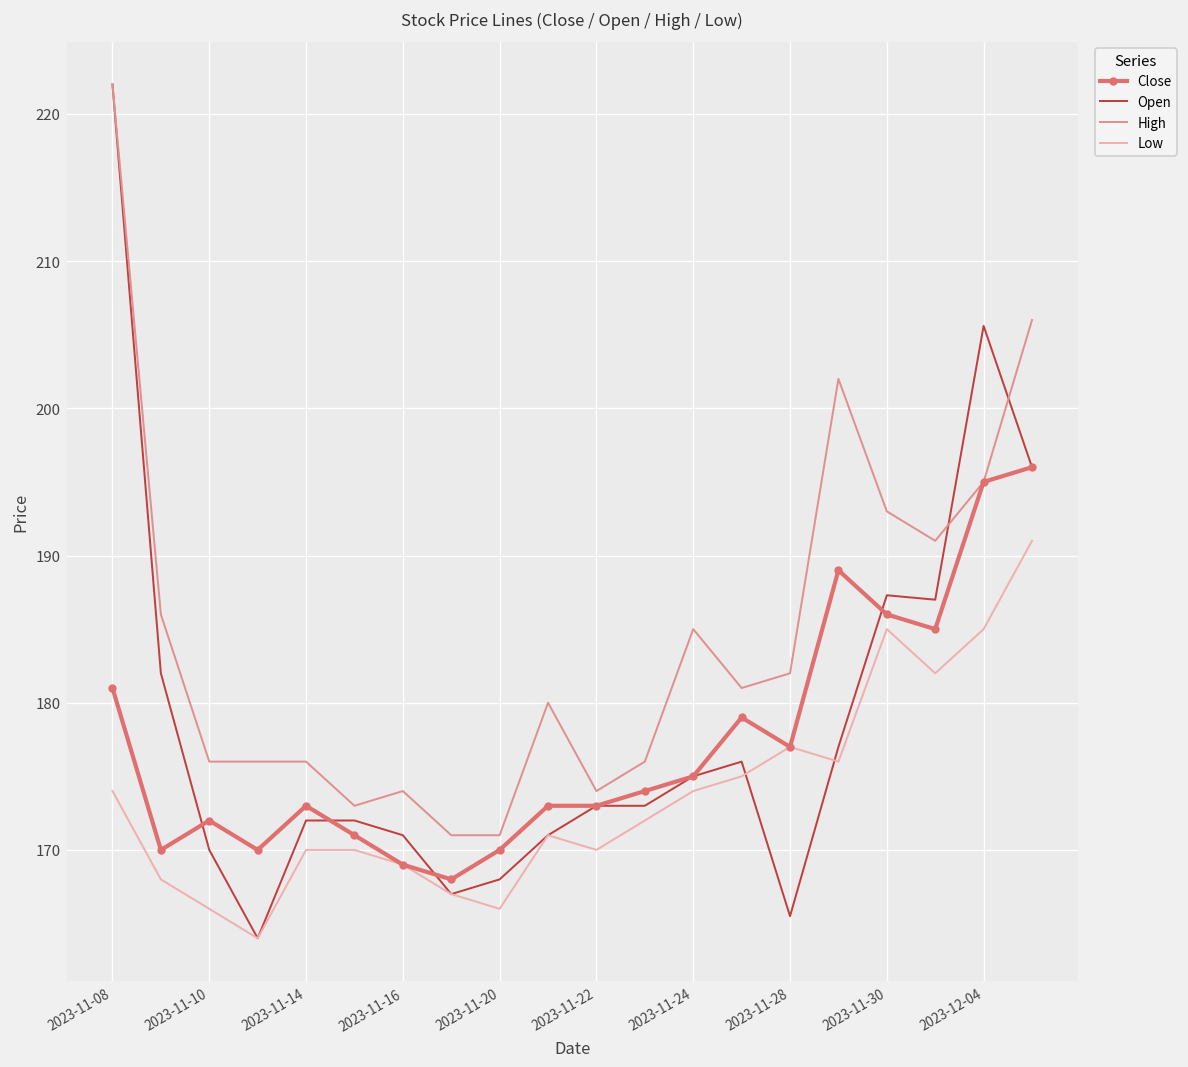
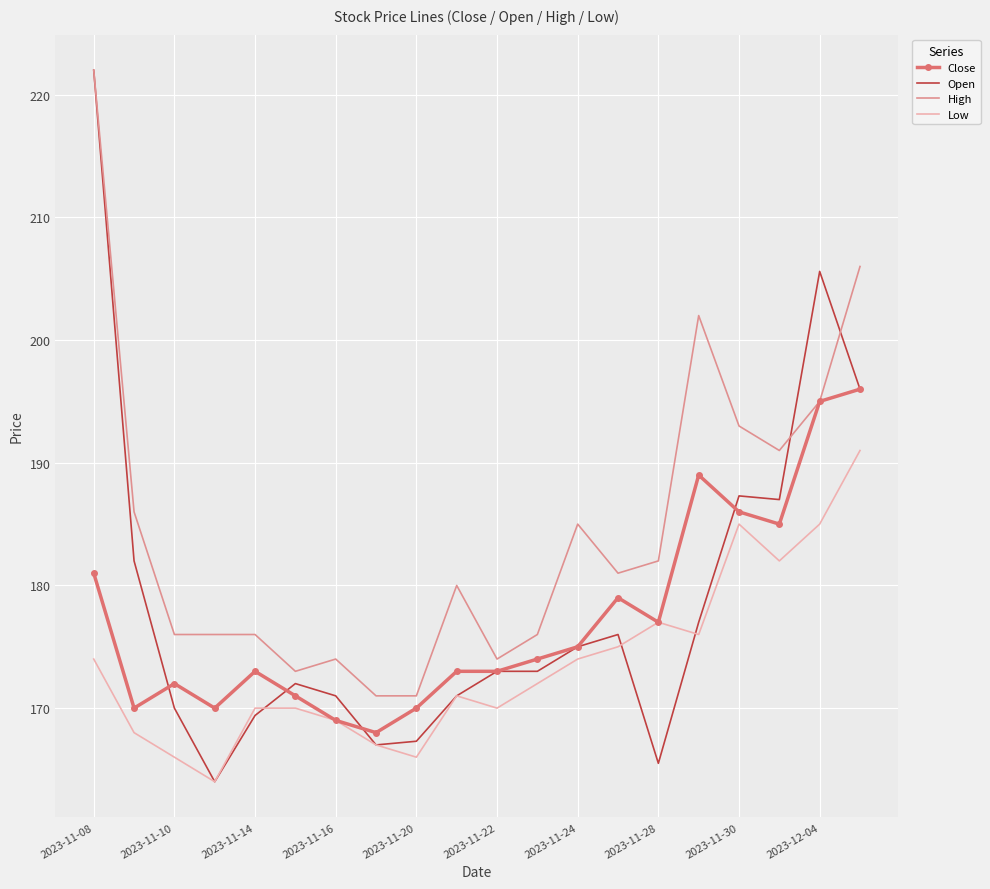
Open, 2023-11-14: 172.0 -> 169.4
Open, 2023-11-20: 168.0 -> 167.3
